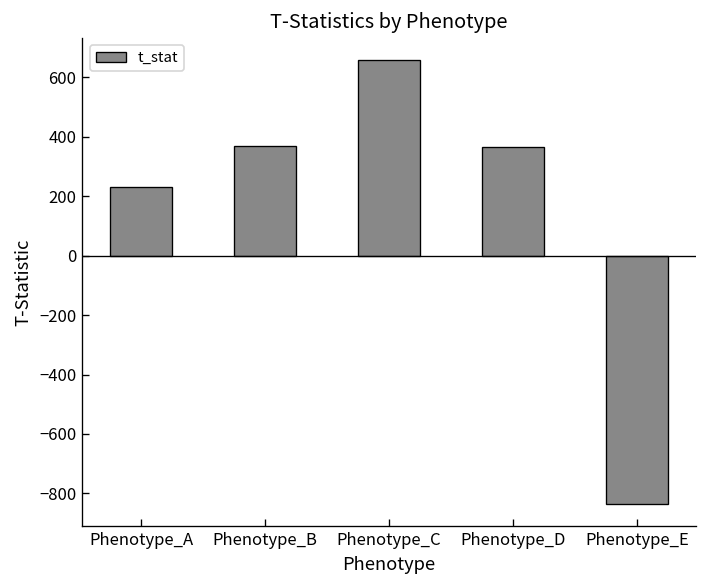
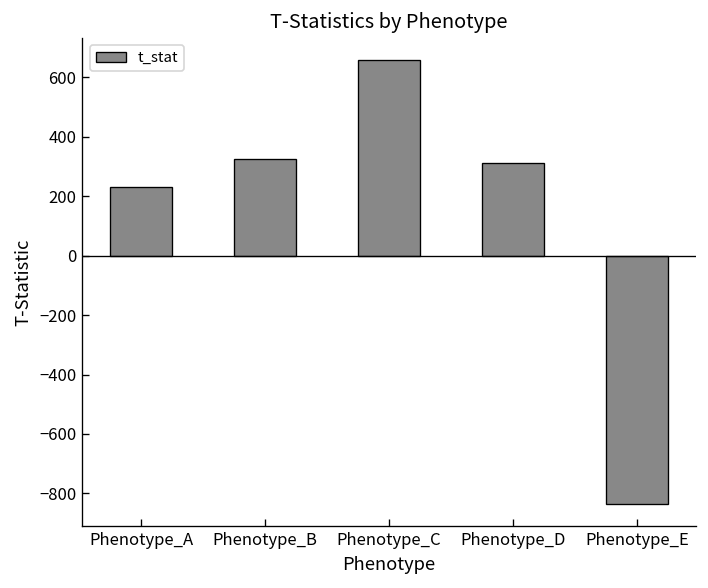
Phenotype_B: 370 -> 330
Phenotype_D: 370 -> 310
